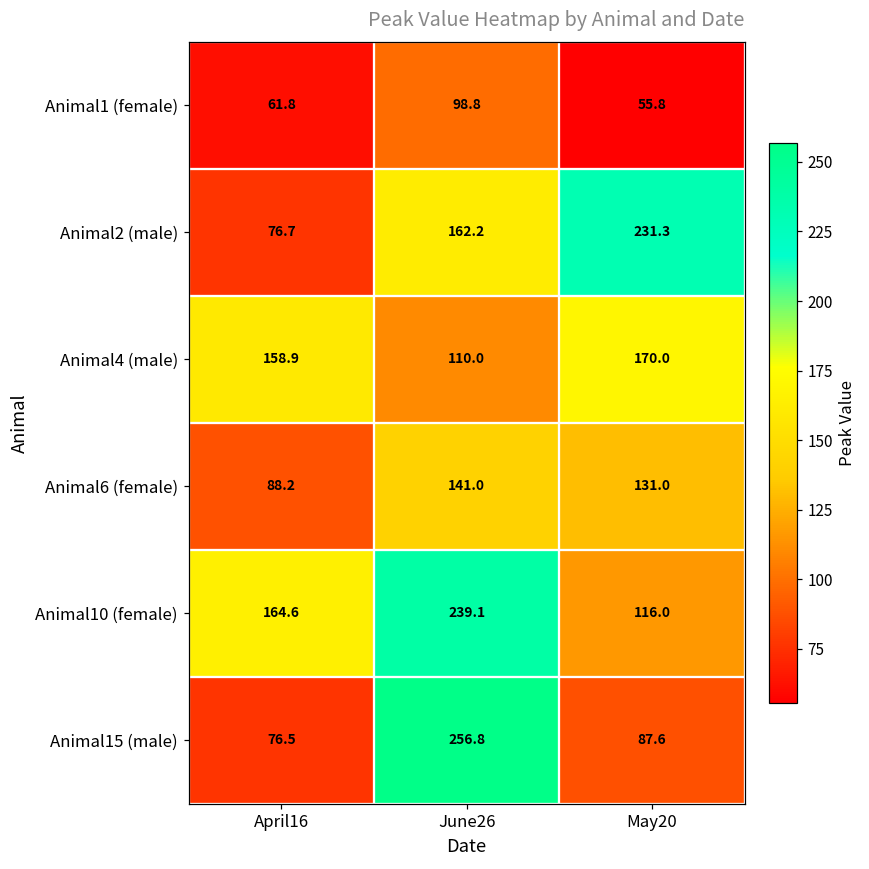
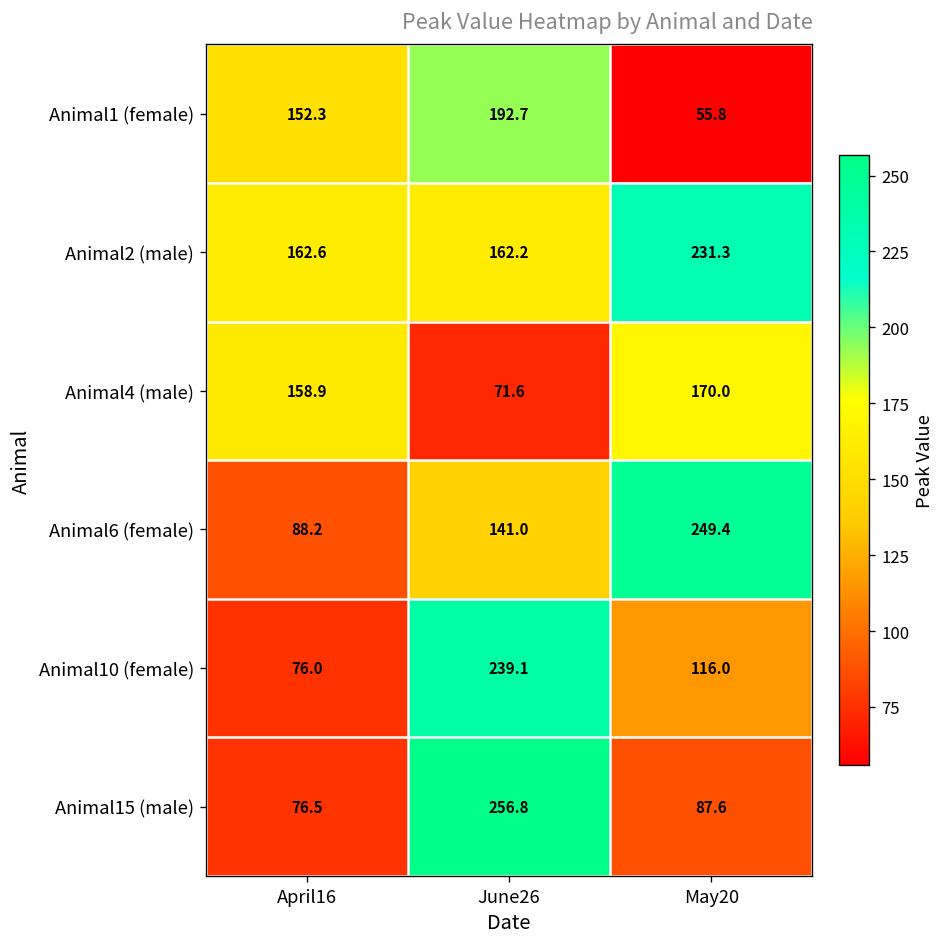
Animal1 (female), April16: 61.8 -> 152.3
Animal1 (female), June26: 98.8 -> 192.7
Animal2 (male), April16: 76.7 -> 162.6
Animal4 (male), June26: 110.0 -> 71.6
Animal6 (female), May20: 131.0 -> 249.4
Animal10 (female), April16: 164.6 -> 76.0
